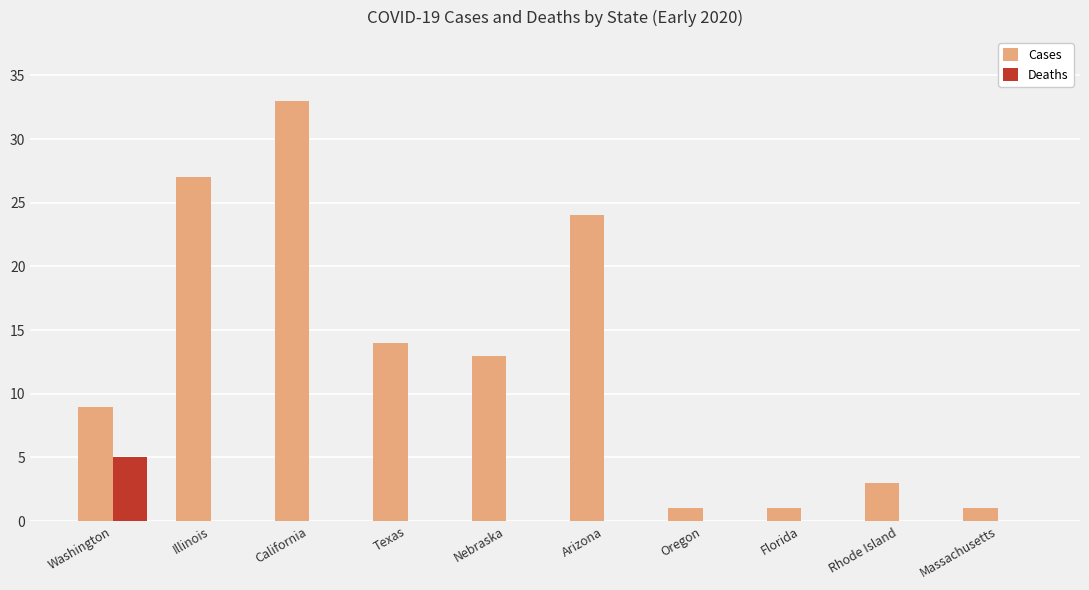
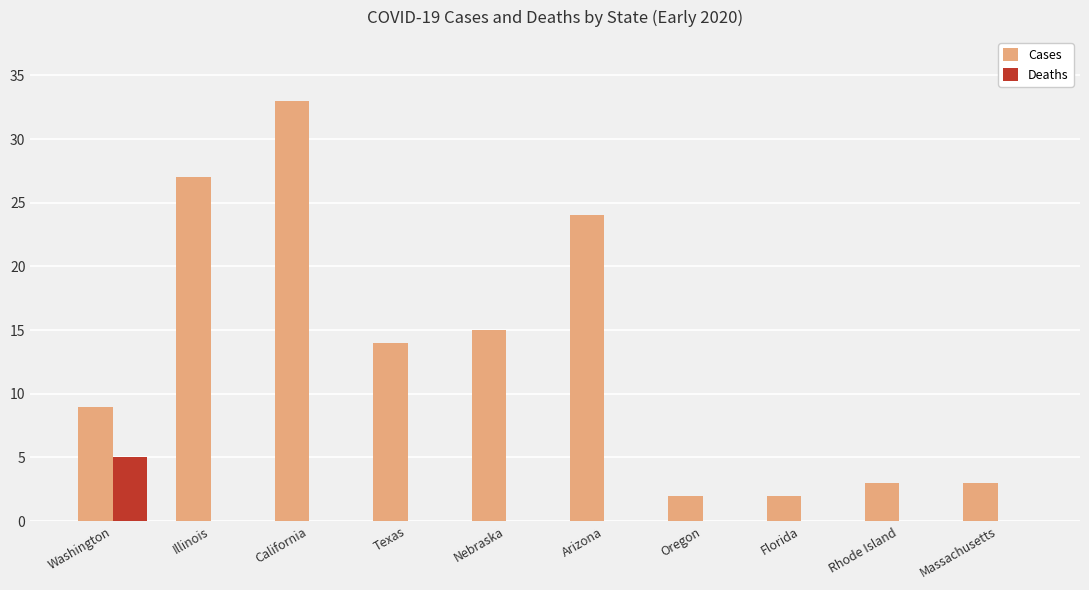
Cases, Nebraska: 13 -> 15
Cases, Oregon: 1 -> 2
Cases, Florida: 1 -> 2
Cases, Massachusetts: 1 -> 3
